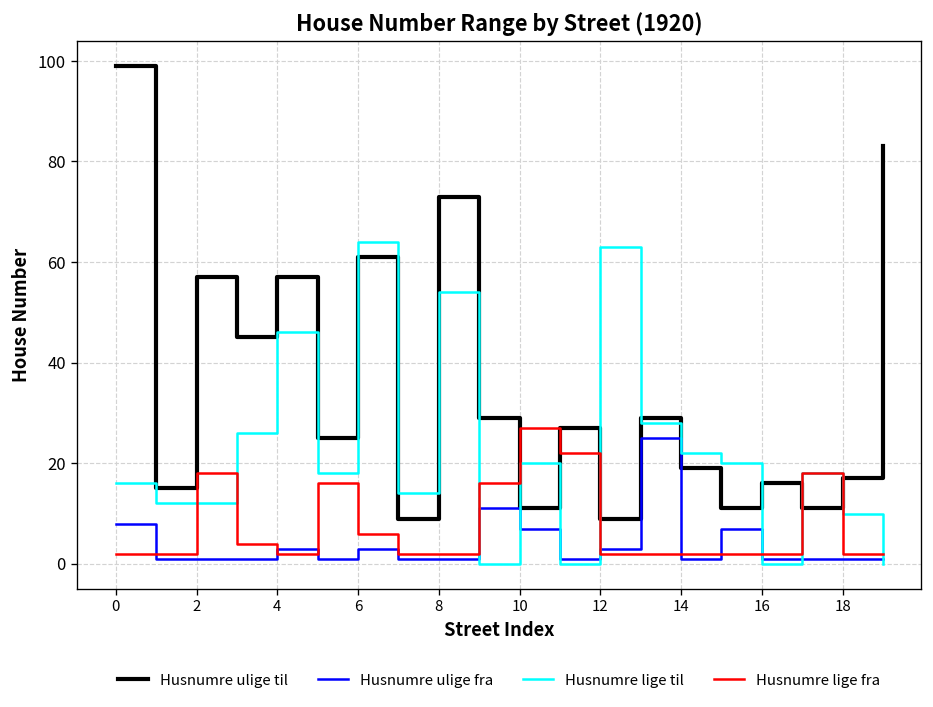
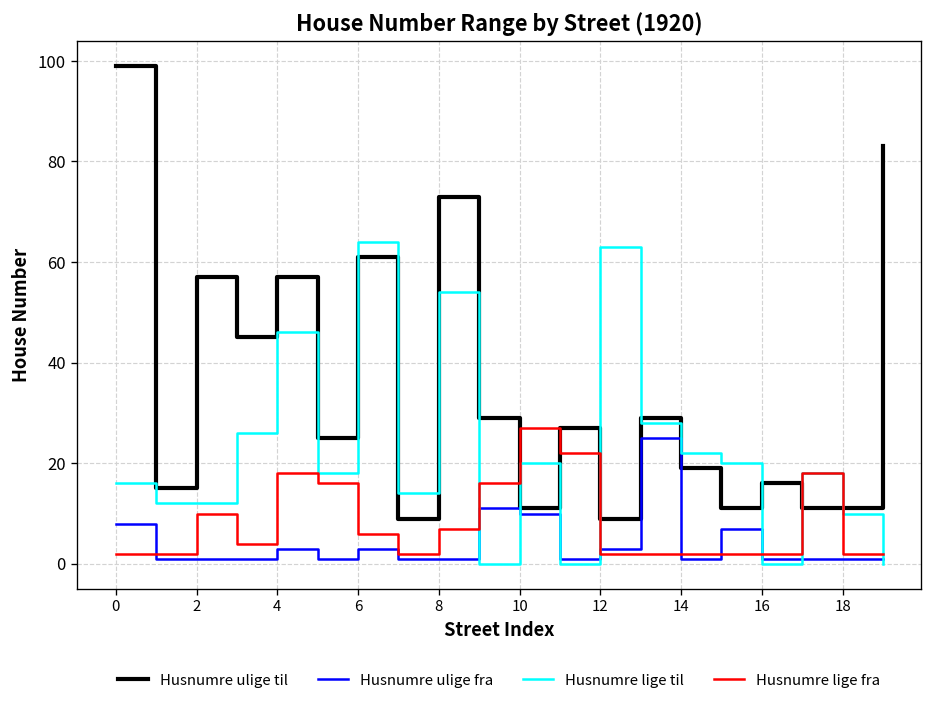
Husnumre lige fra, 2: 18 -> 10
Husnumre lige fra, 4: 2 -> 18
Husnumre lige fra, 8: 2 -> 7
Husnumre ulige fra, 10: 7 -> 10
Husnumre ulige til, 18: 17 -> 11
